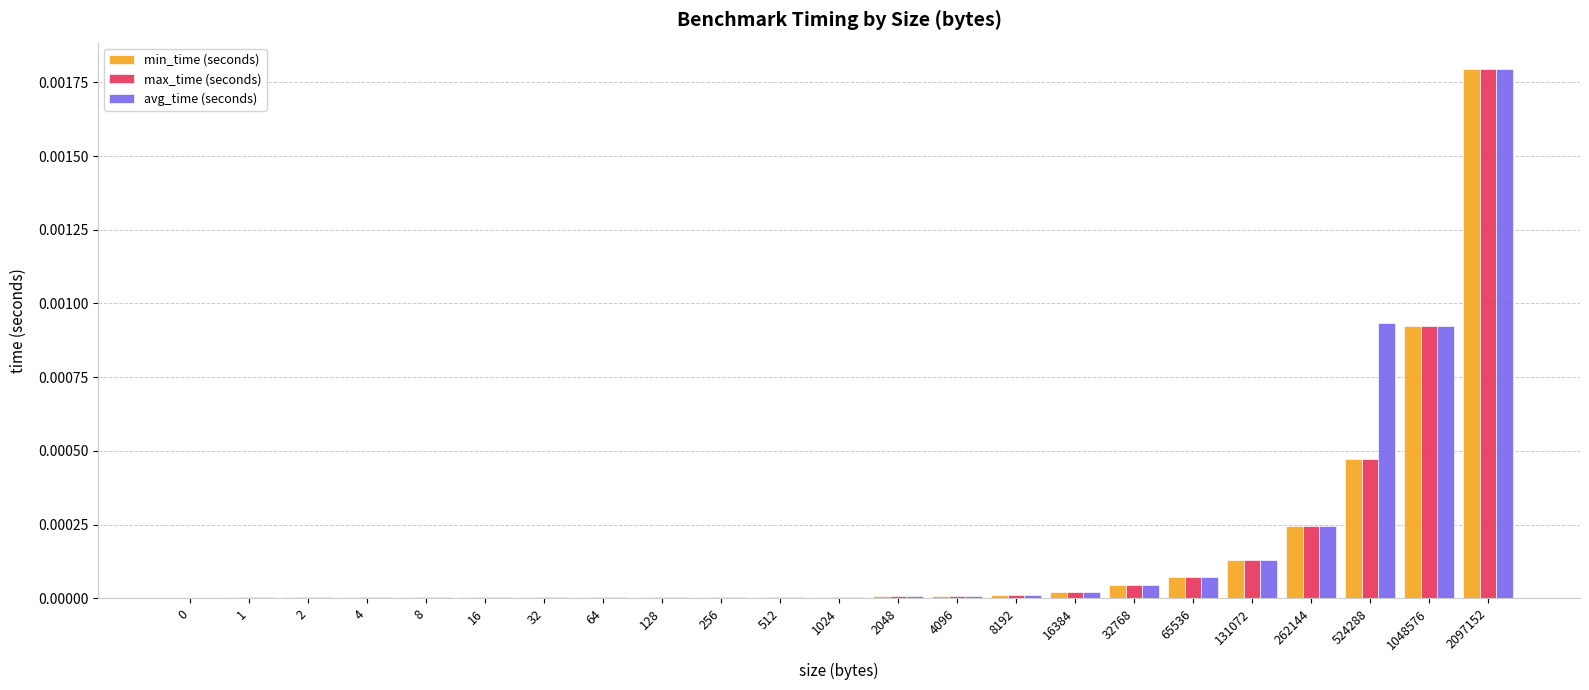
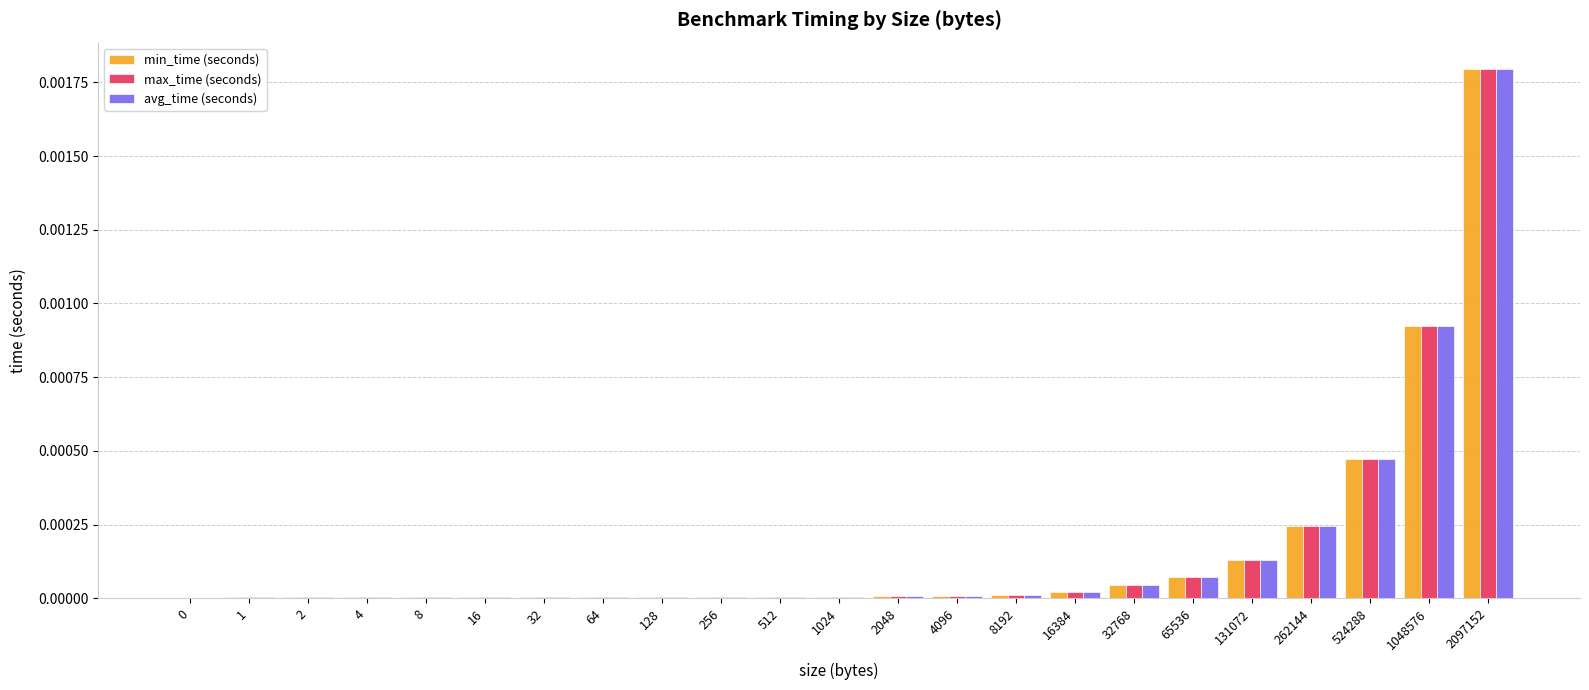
avg_time (seconds), 524288: 0.00093 -> 0.00047
